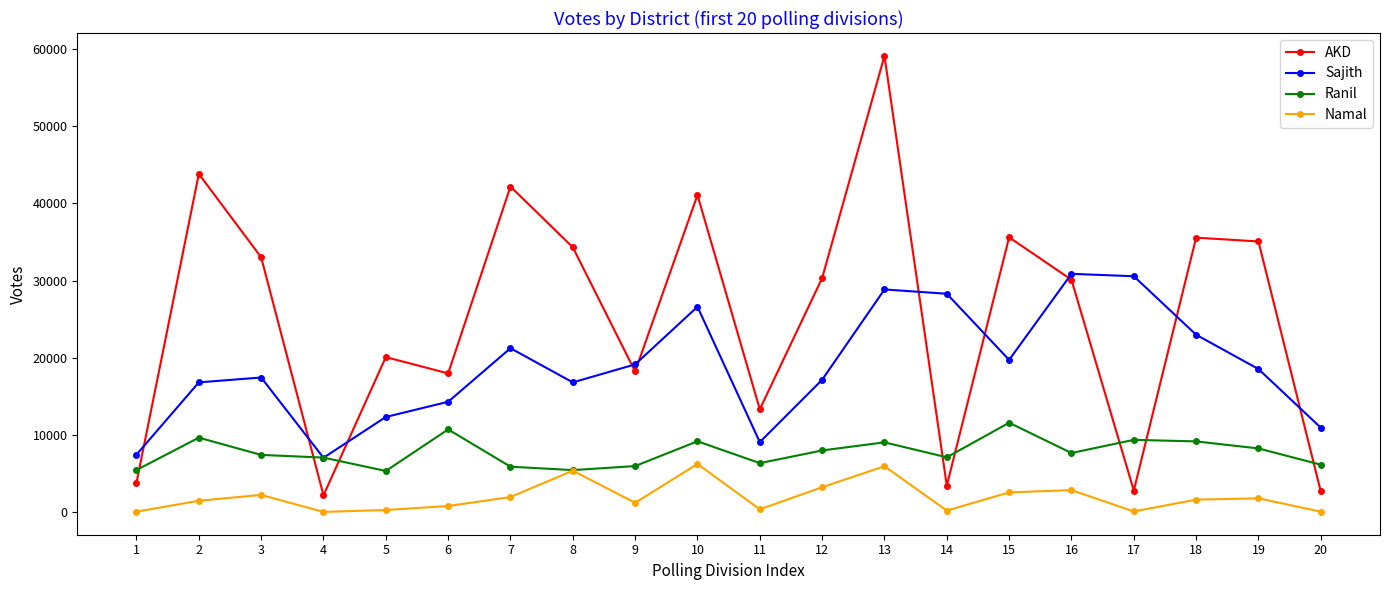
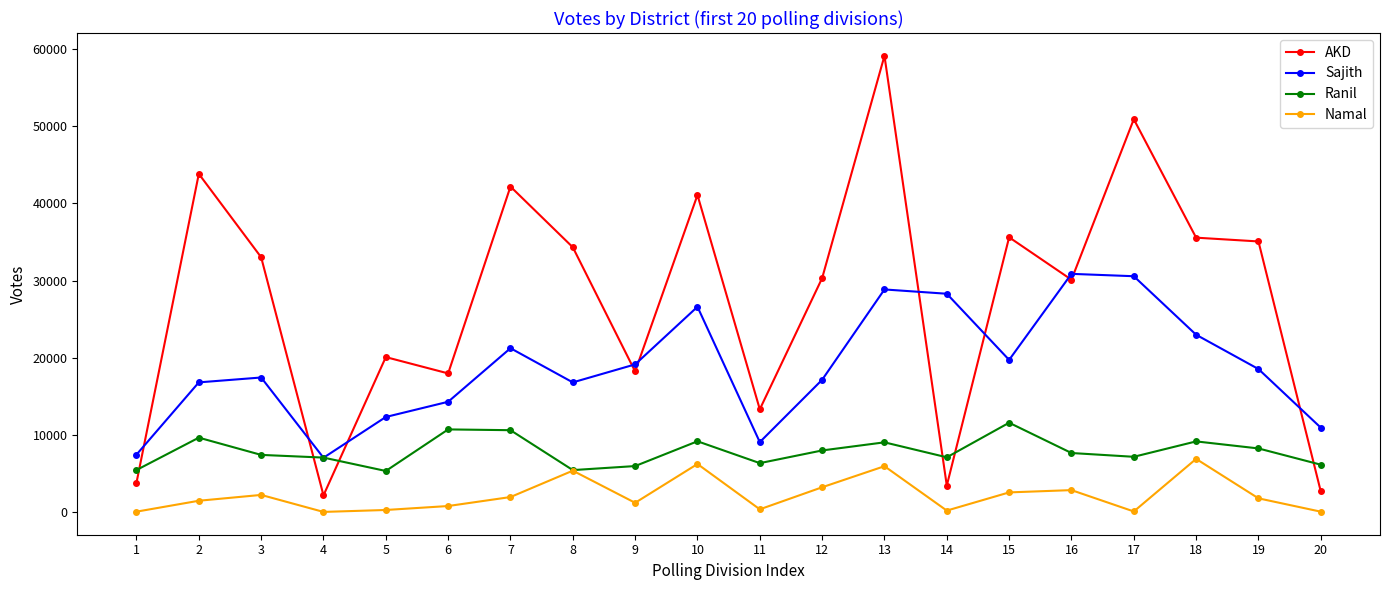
Ranil, 7: 6000 -> 11000
AKD, 17: 3000 -> 51000
Ranil, 17: 9000 -> 7000
Namal, 18: 2000 -> 7000
